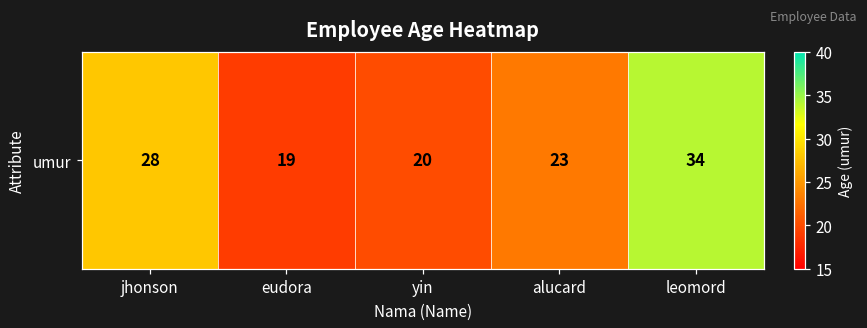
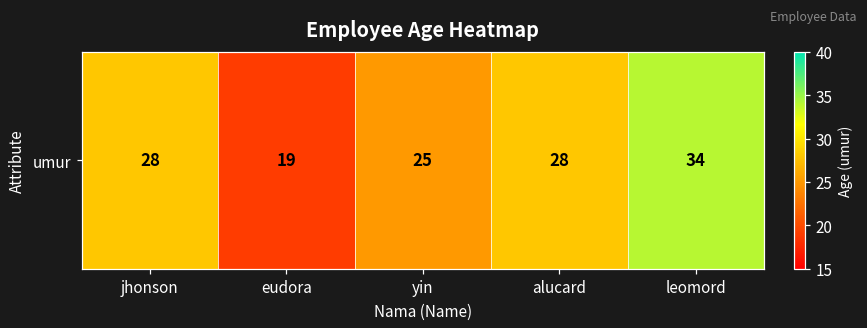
umur, yin: 20 -> 25
umur, alucard: 23 -> 28
